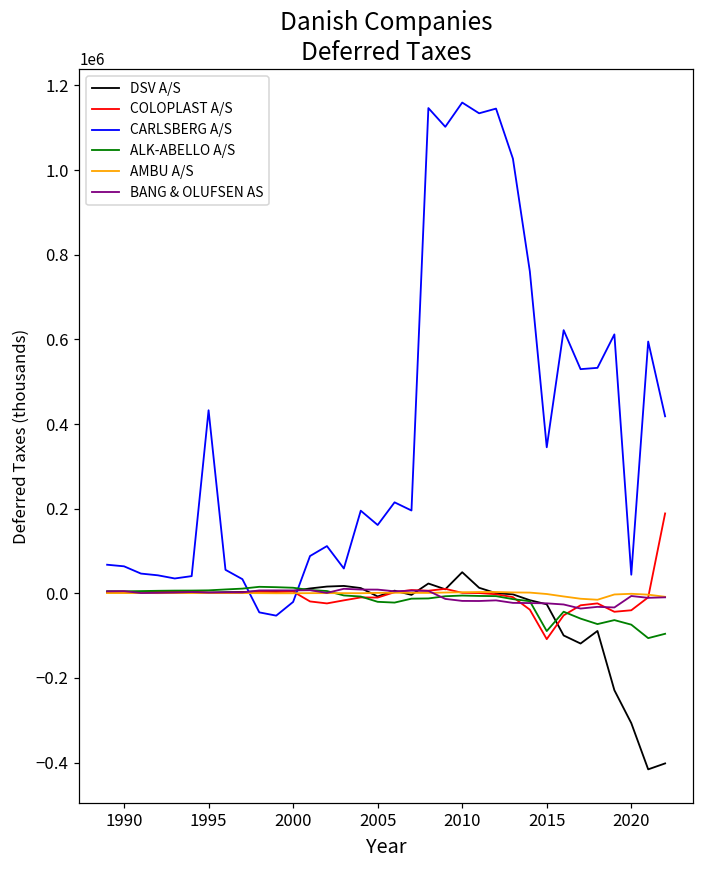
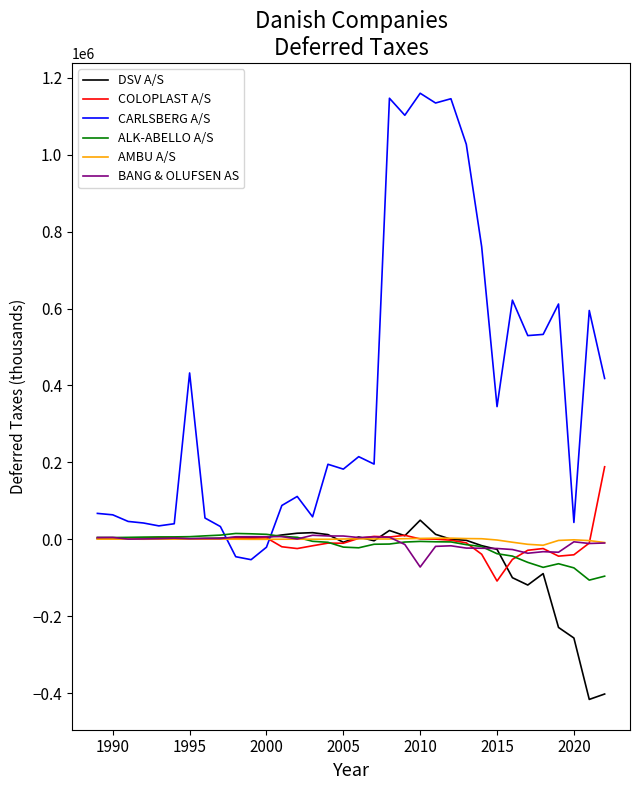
CARLSBERG A/S, 2005: 160000 -> 180000
BANG & OLUFSEN AS, 2010: -20000 -> -70000
ALK-ABELLO A/S, 2015: -90000 -> -40000
DSV A/S, 2020: -310000 -> -260000
